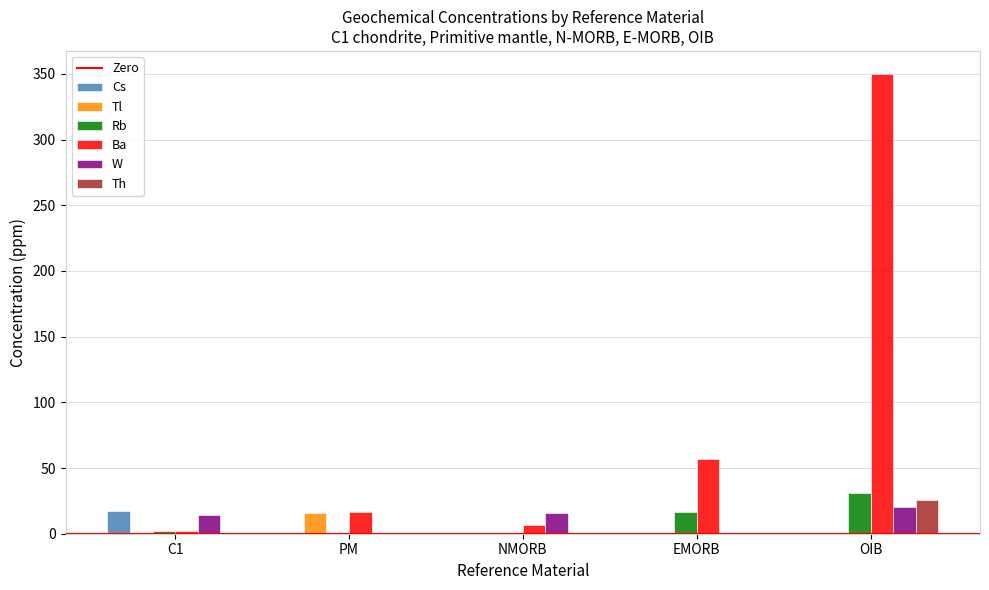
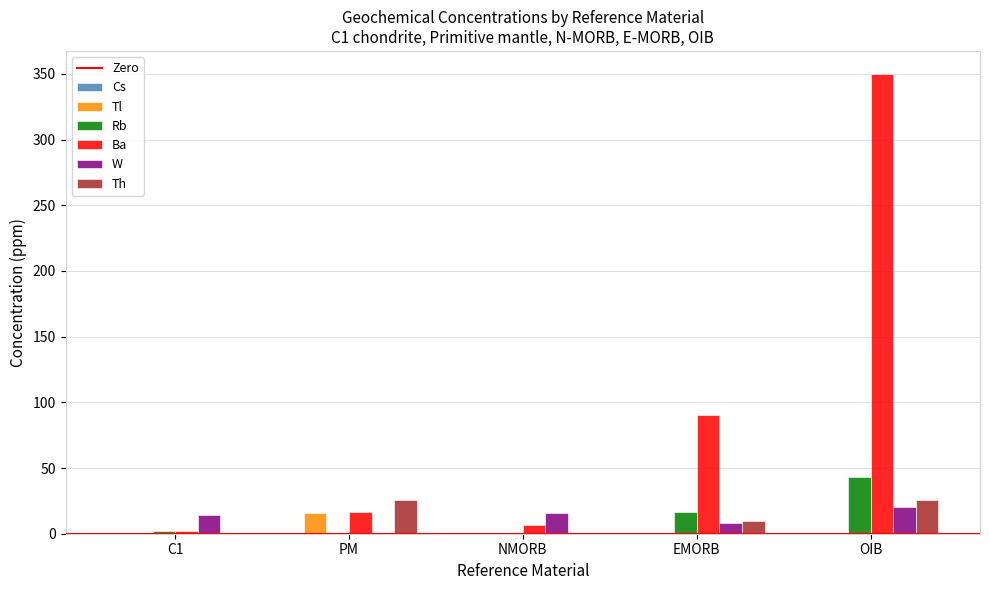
Cs, C1: 17 -> 0
Th, PM: 0 -> 26
Ba, EMORB: 57 -> 90
W, EMORB: 0 -> 8
Th, EMORB: 1 -> 10
Rb, OIB: 31 -> 43
